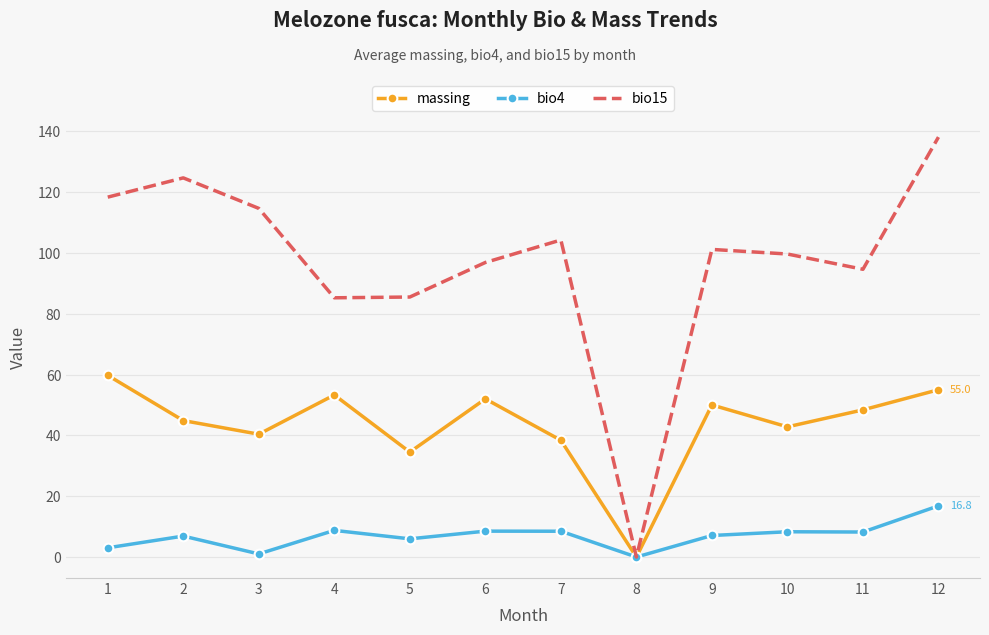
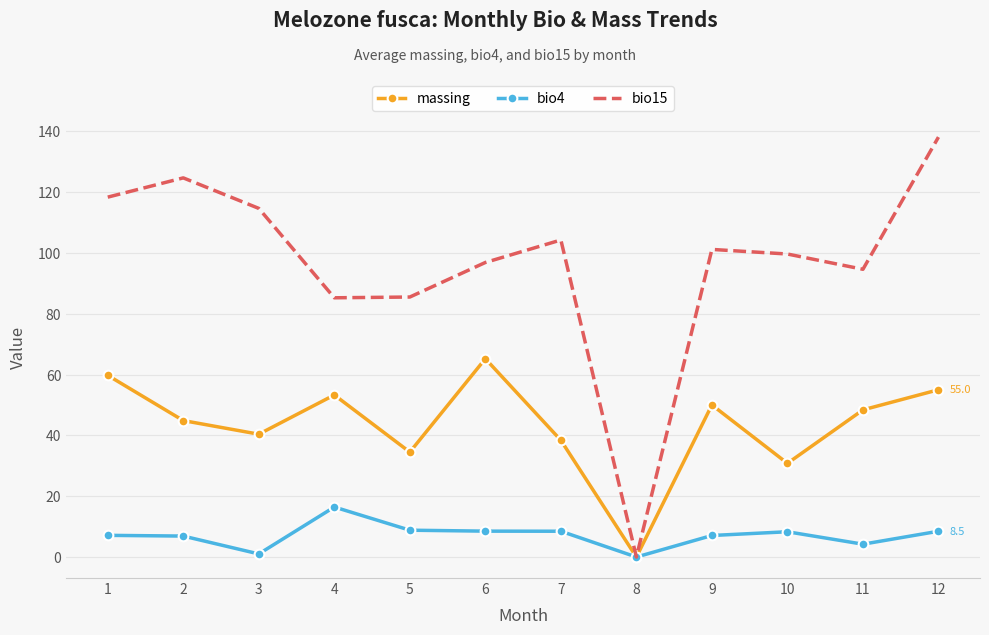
bio4, 1: 3 -> 7
bio4, 4: 9 -> 16
bio4, 5: 6 -> 9
massing, 6: 52 -> 65
massing, 10: 43 -> 31
bio4, 11: 8 -> 4
bio4, 12: 16.8 -> 8.5
